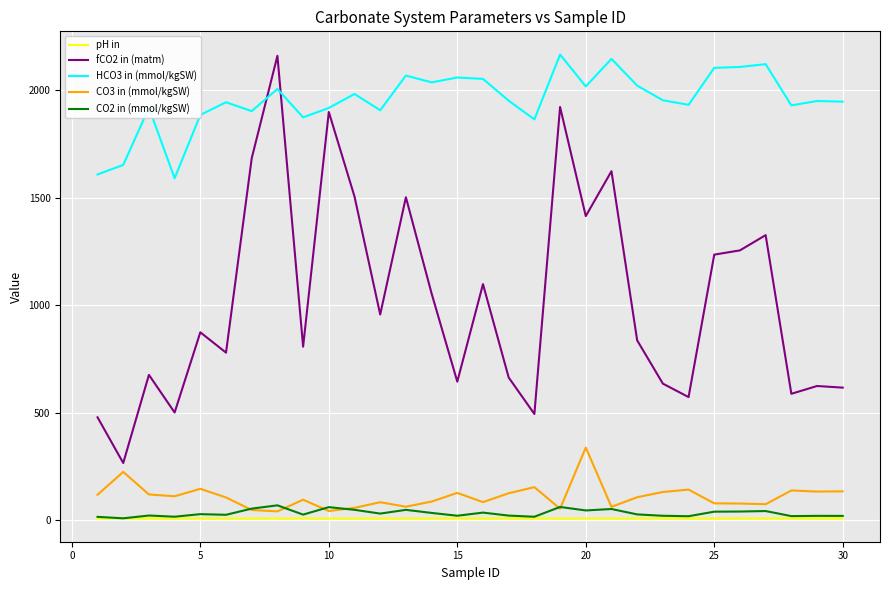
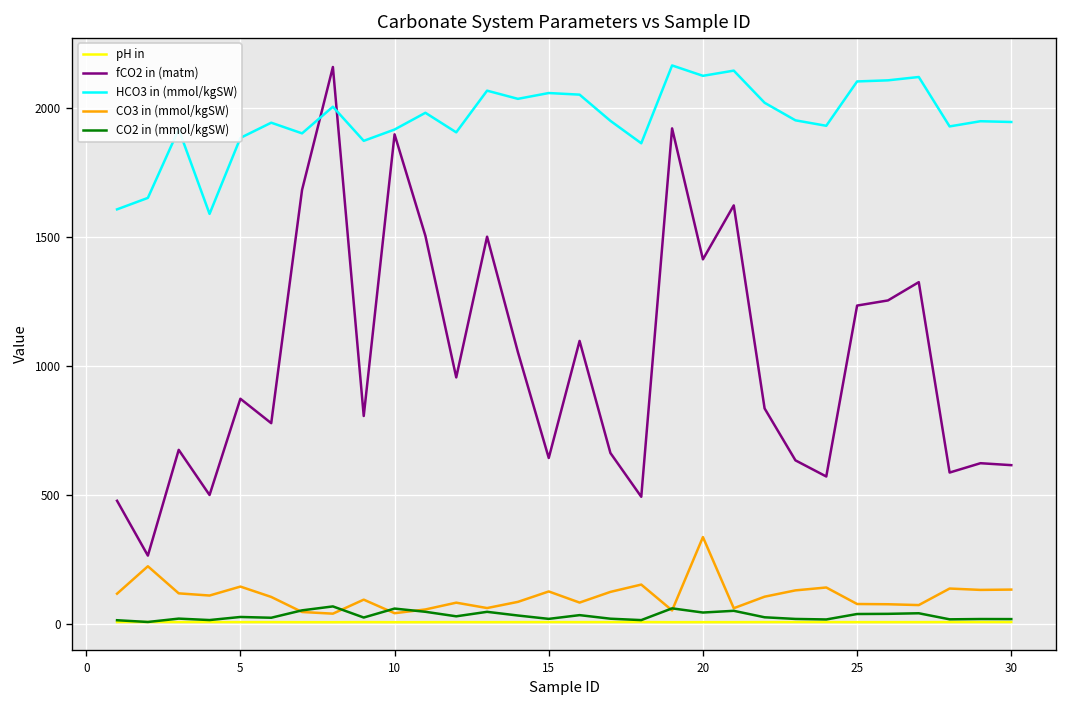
HCO3 in (mmol/kgSW), 20: 2020 -> 2130
